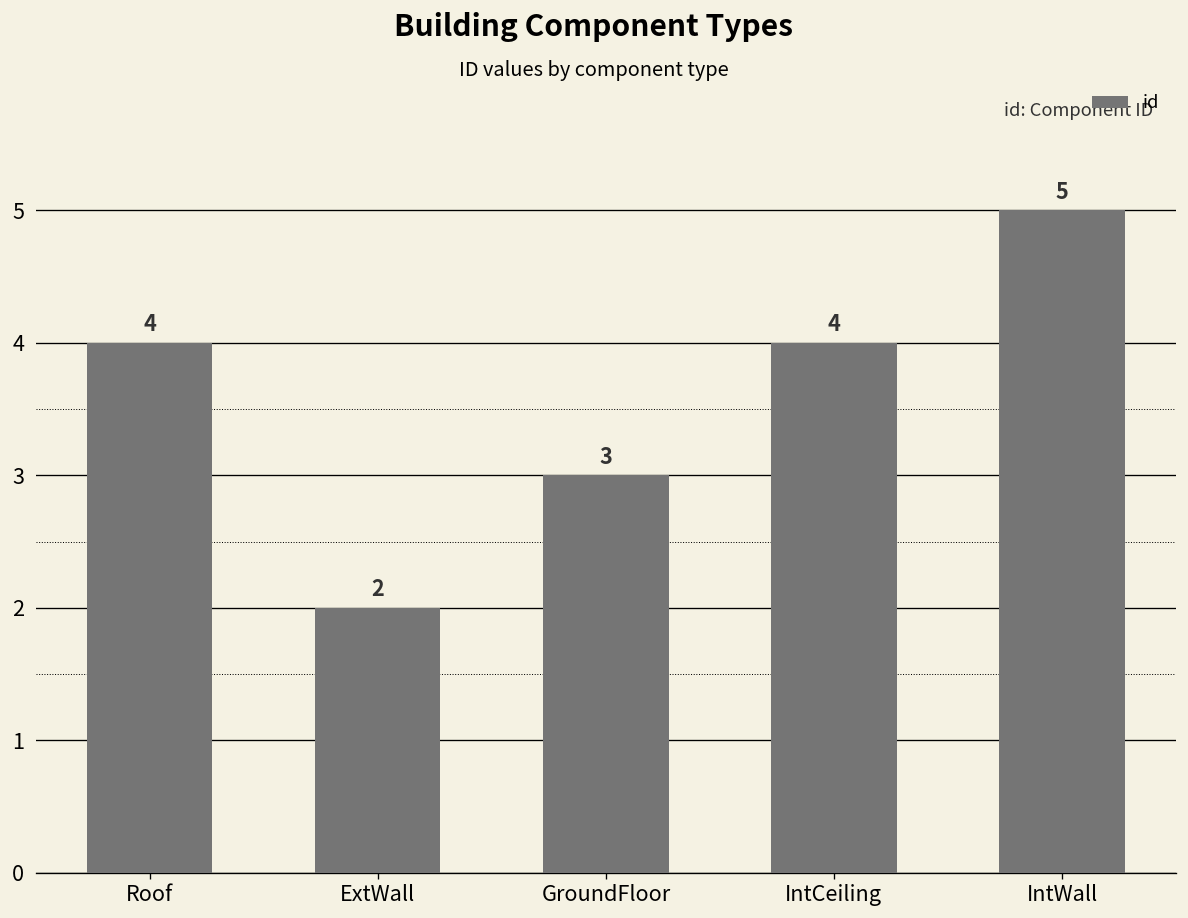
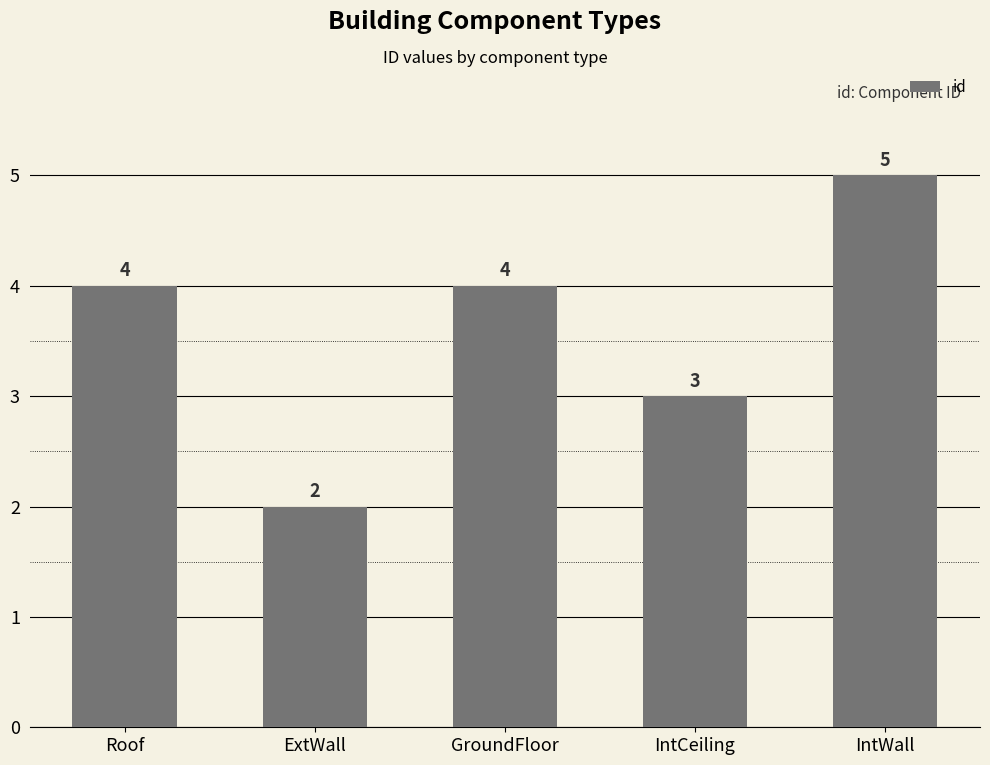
GroundFloor: 3 -> 4
IntCeiling: 4 -> 3
